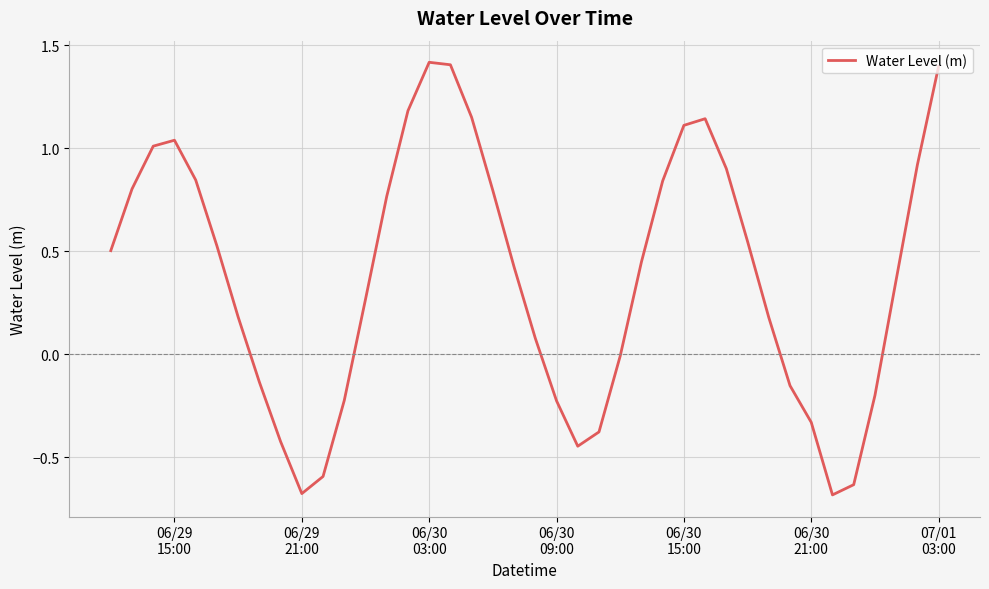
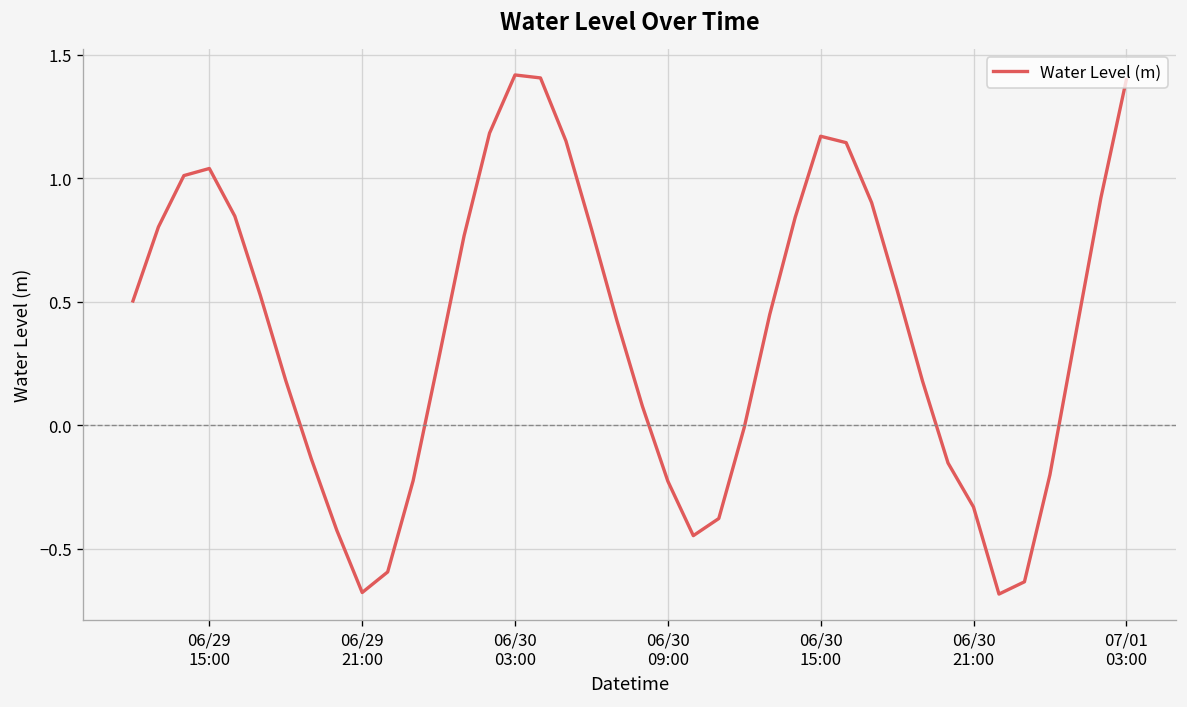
06/30 15:00: 1.11 -> 1.17
